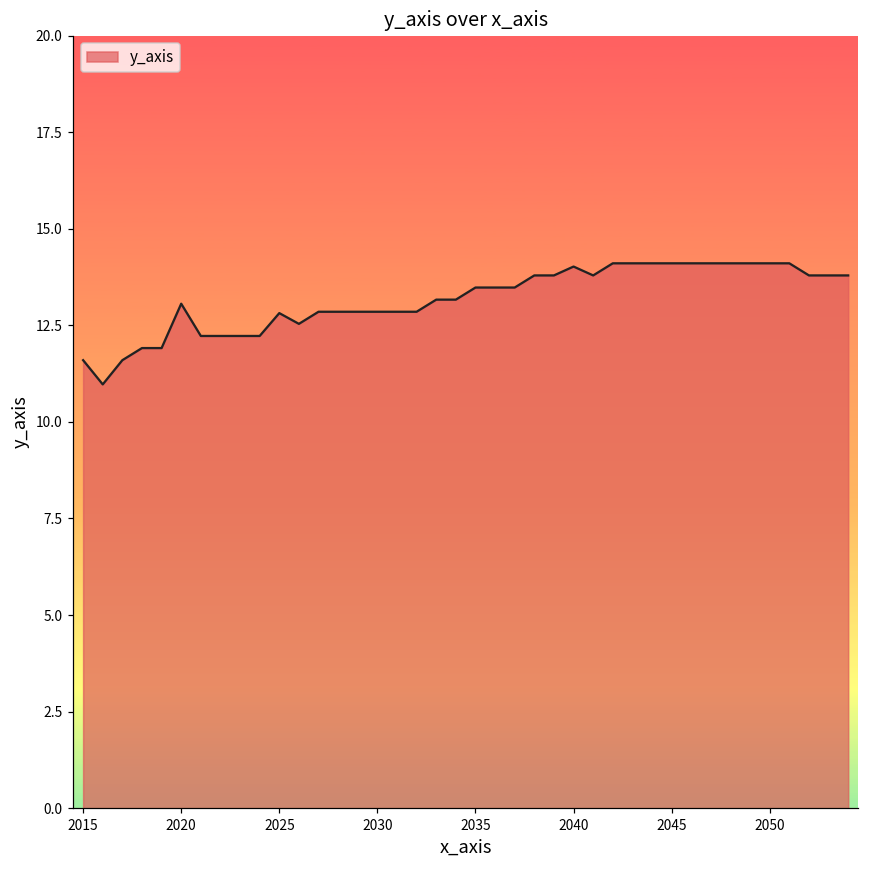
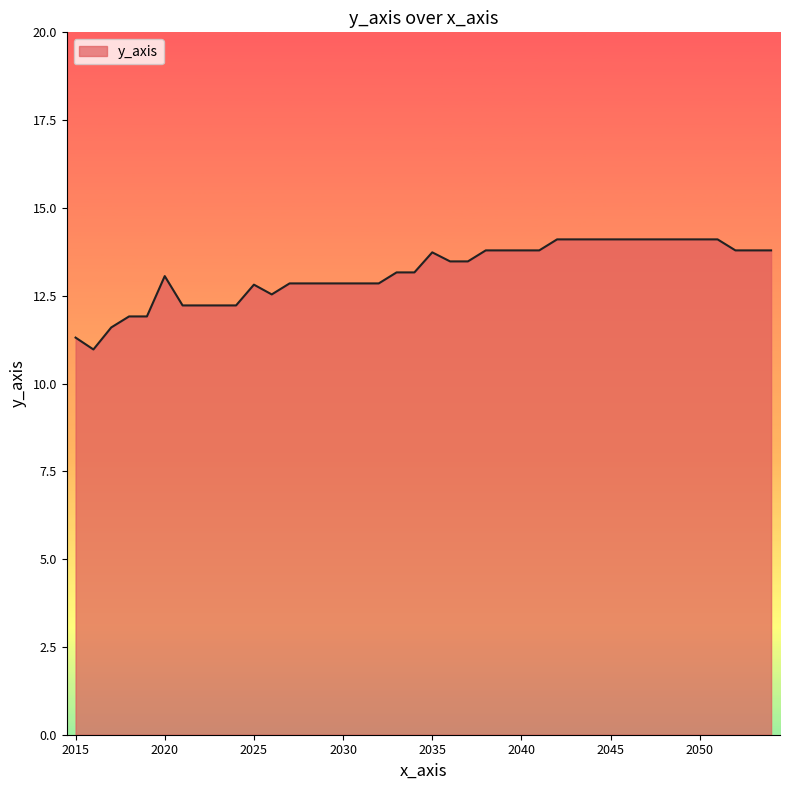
2015: 11.6 -> 11.3
2035: 13.5 -> 13.7
2040: 14.0 -> 13.8
